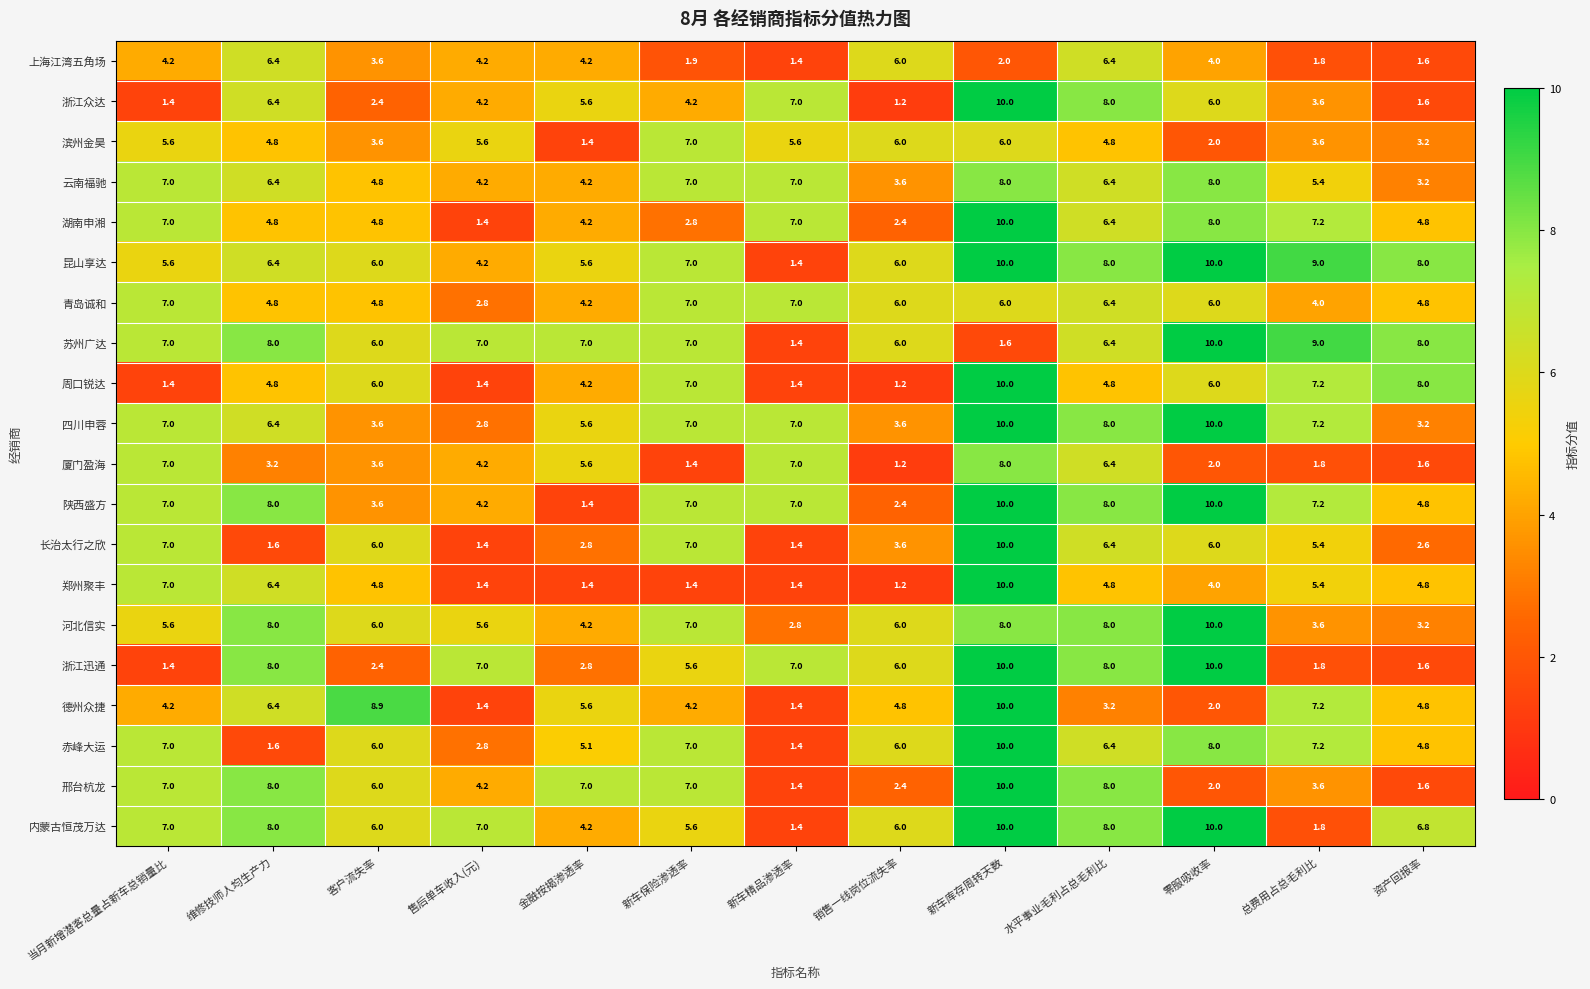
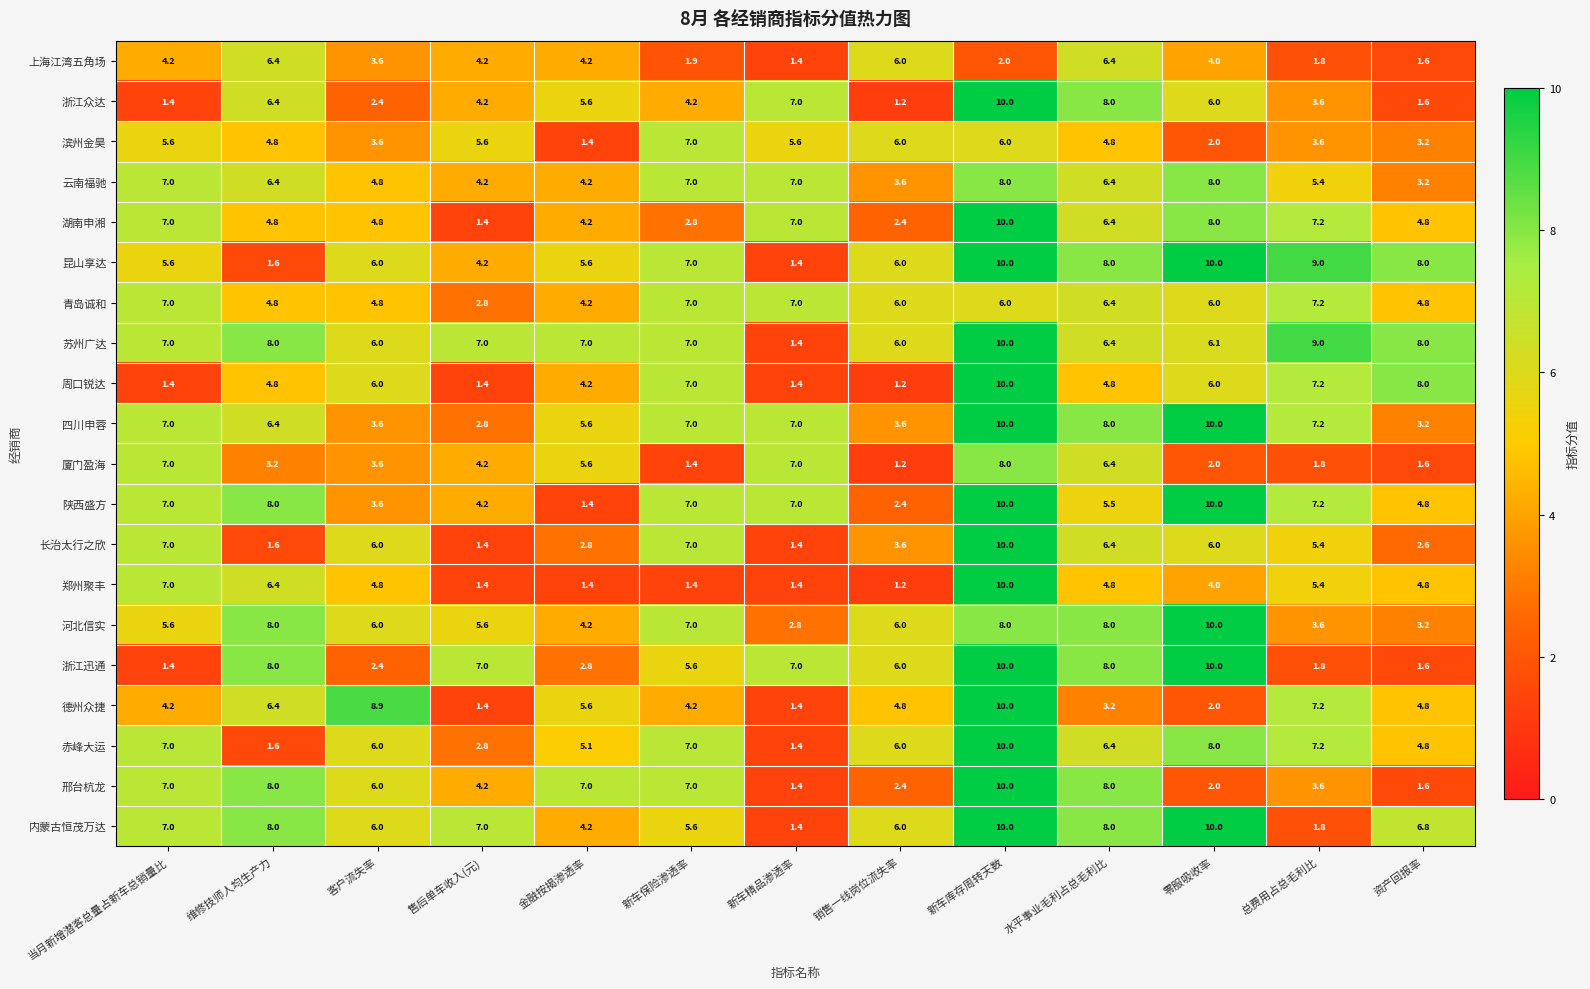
昆山享达, 维修技师人均生产力: 6.4 -> 1.6
青岛诚和, 总费用占总毛利比: 4.0 -> 7.2
苏州广达, 新车库存周转天数: 1.6 -> 10.0
苏州广达, 零服吸收率: 10.0 -> 6.1
陕西盛方, 水平事业毛利占总毛利比: 8.0 -> 5.5
